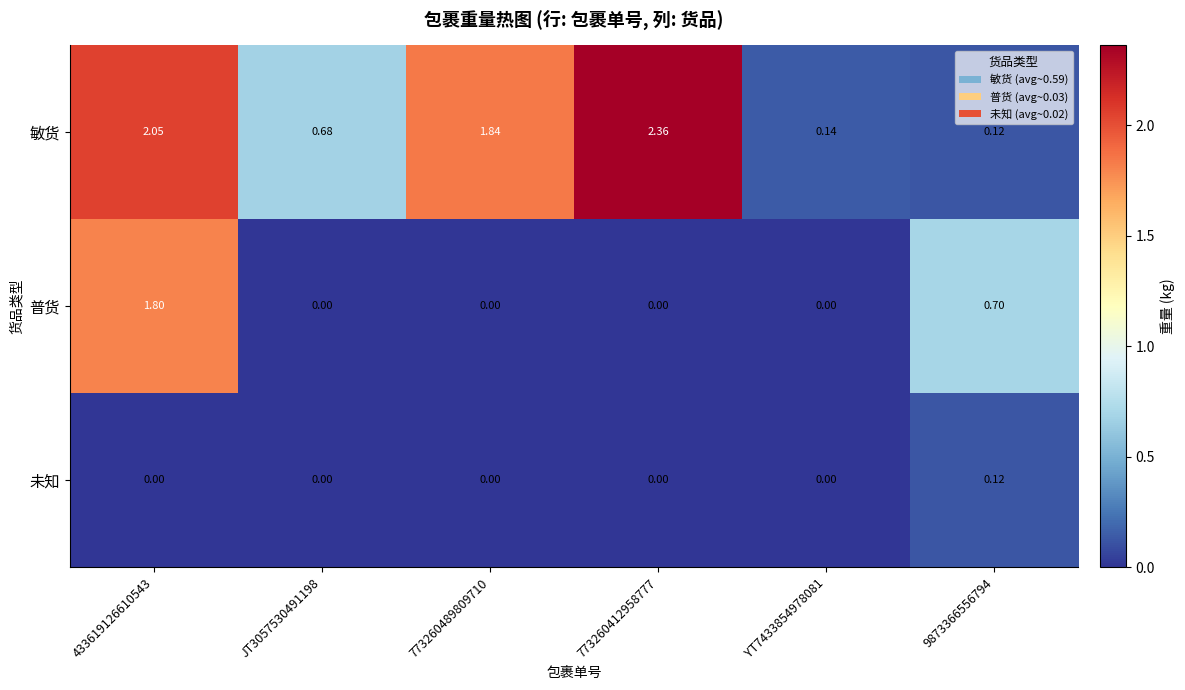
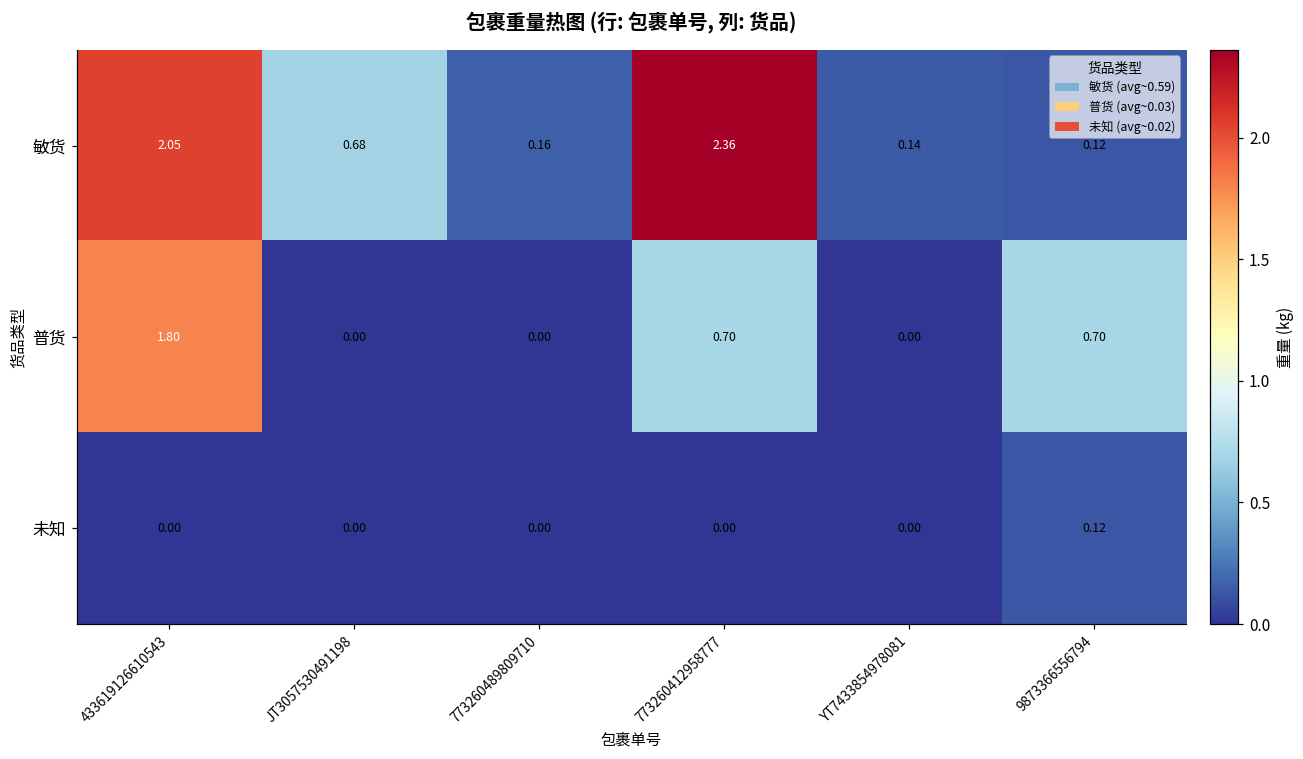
敏货, 773260489809710: 1.84 -> 0.16
普货, 773260412958777: 0.00 -> 0.70
